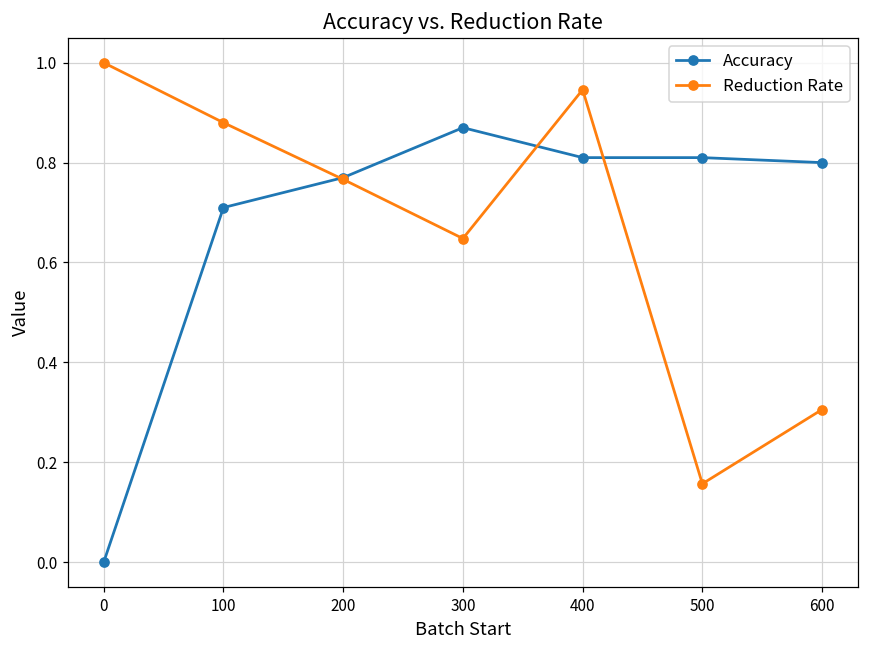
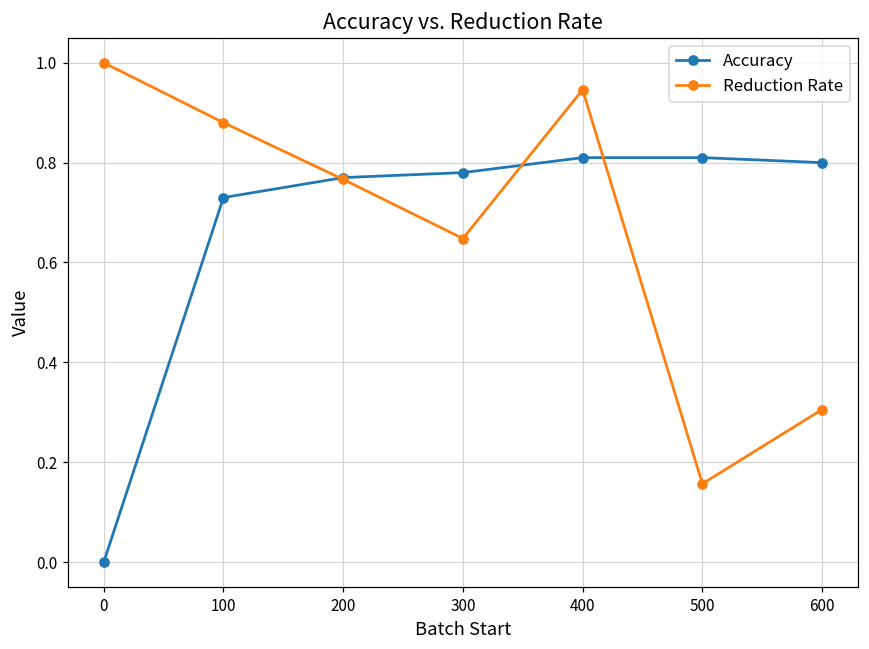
Accuracy, 100: 0.71 -> 0.73
Accuracy, 300: 0.87 -> 0.78
